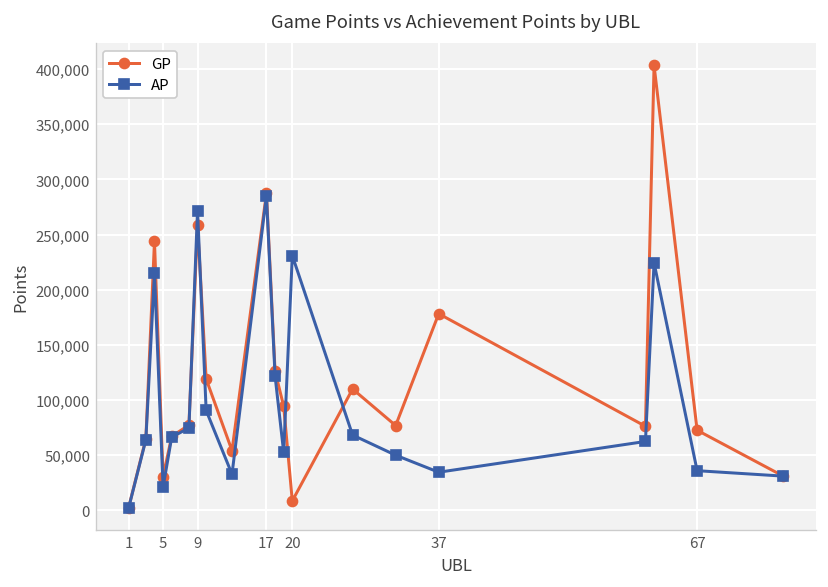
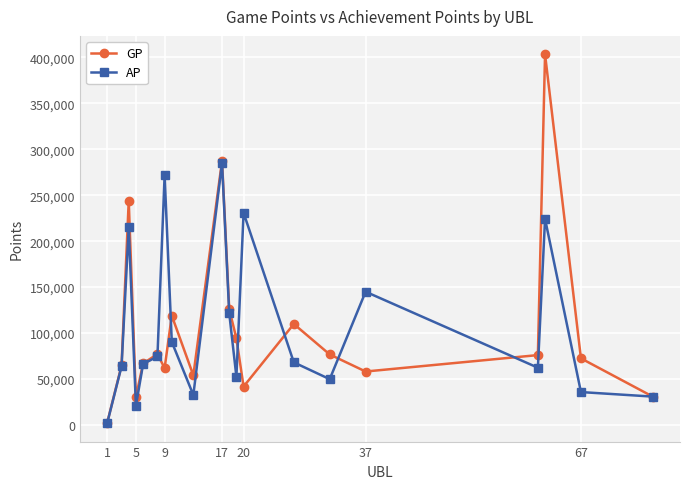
GP, 9: 260,000 -> 60,000
GP, 20: 10,000 -> 40,000
GP, 37: 180,000 -> 60,000
AP, 37: 30,000 -> 150,000
